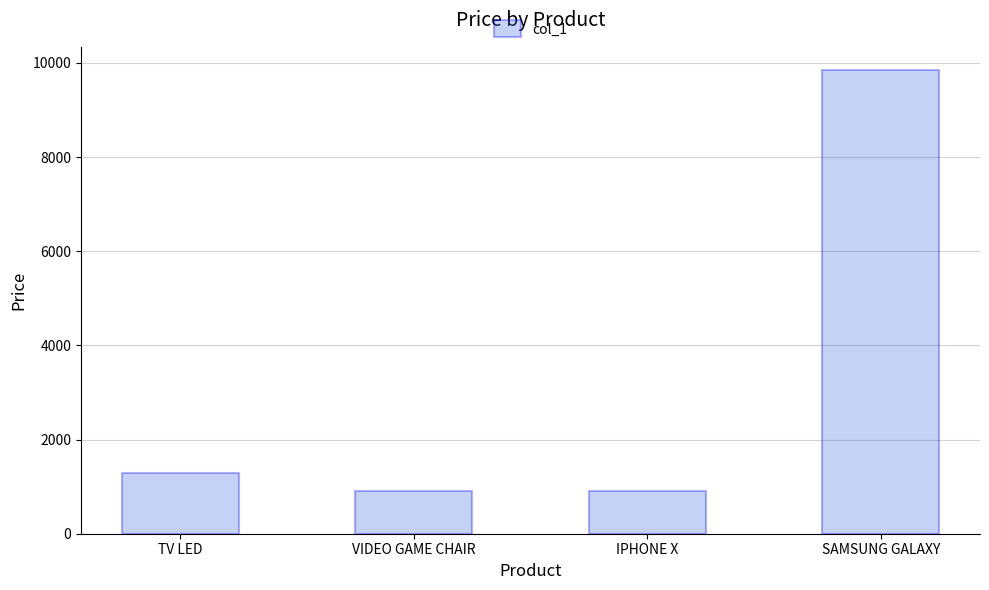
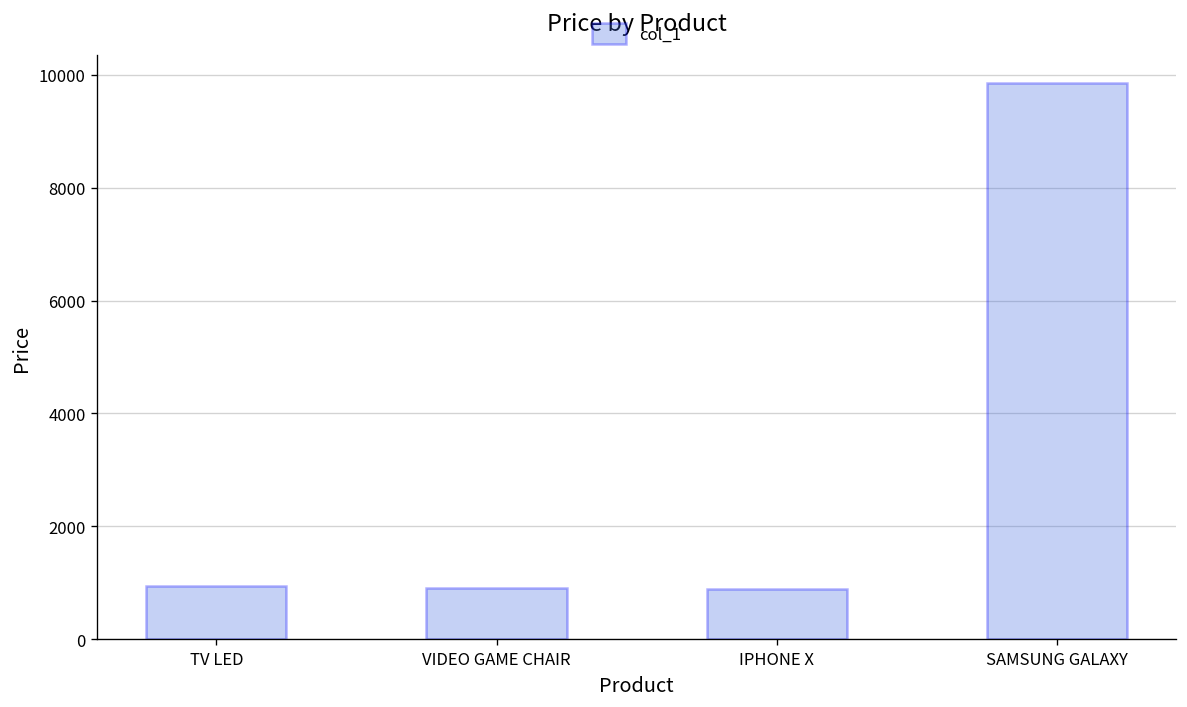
TV LED: 1300 -> 900
